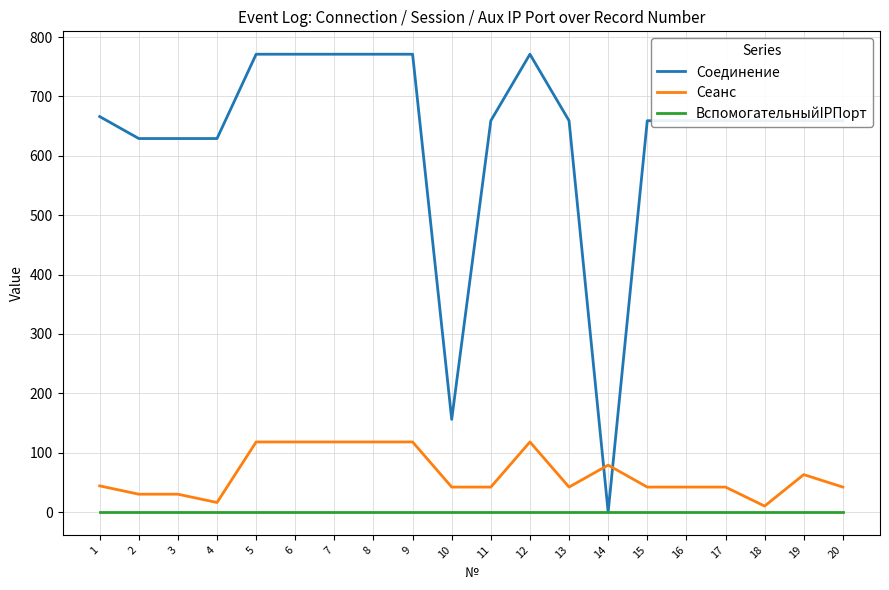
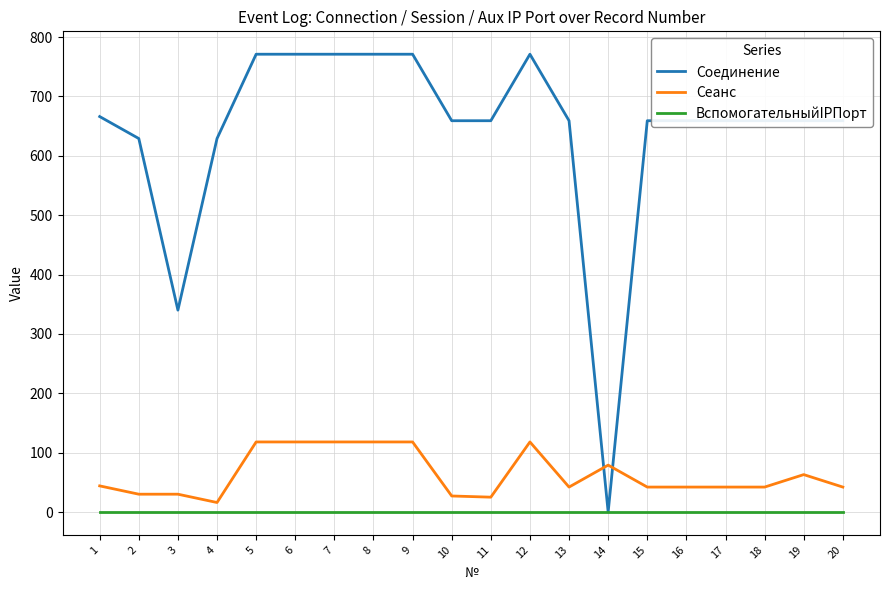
Соединение, 3: 630 -> 340
Соединение, 10: 160 -> 660
Сеанс, 10: 40 -> 30
Сеанс, 11: 40 -> 30
Сеанс, 18: 10 -> 40
